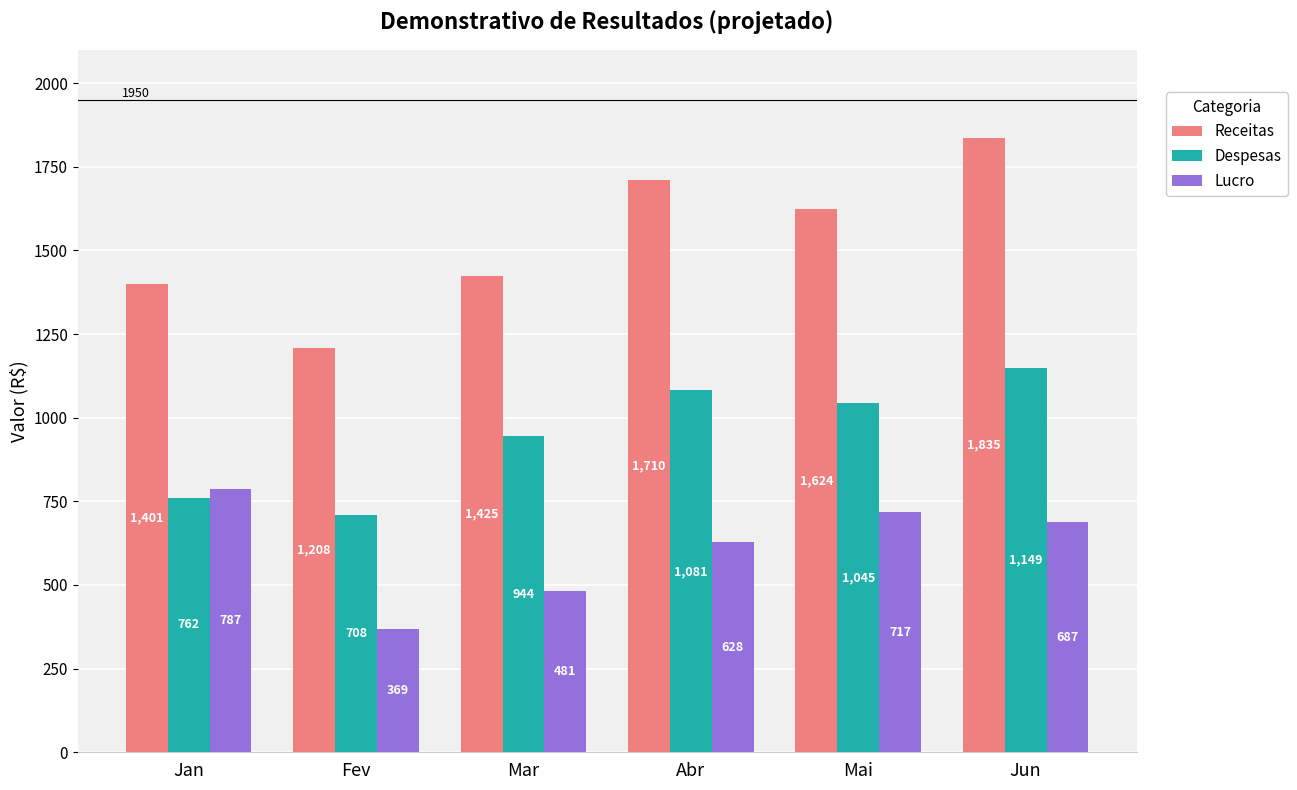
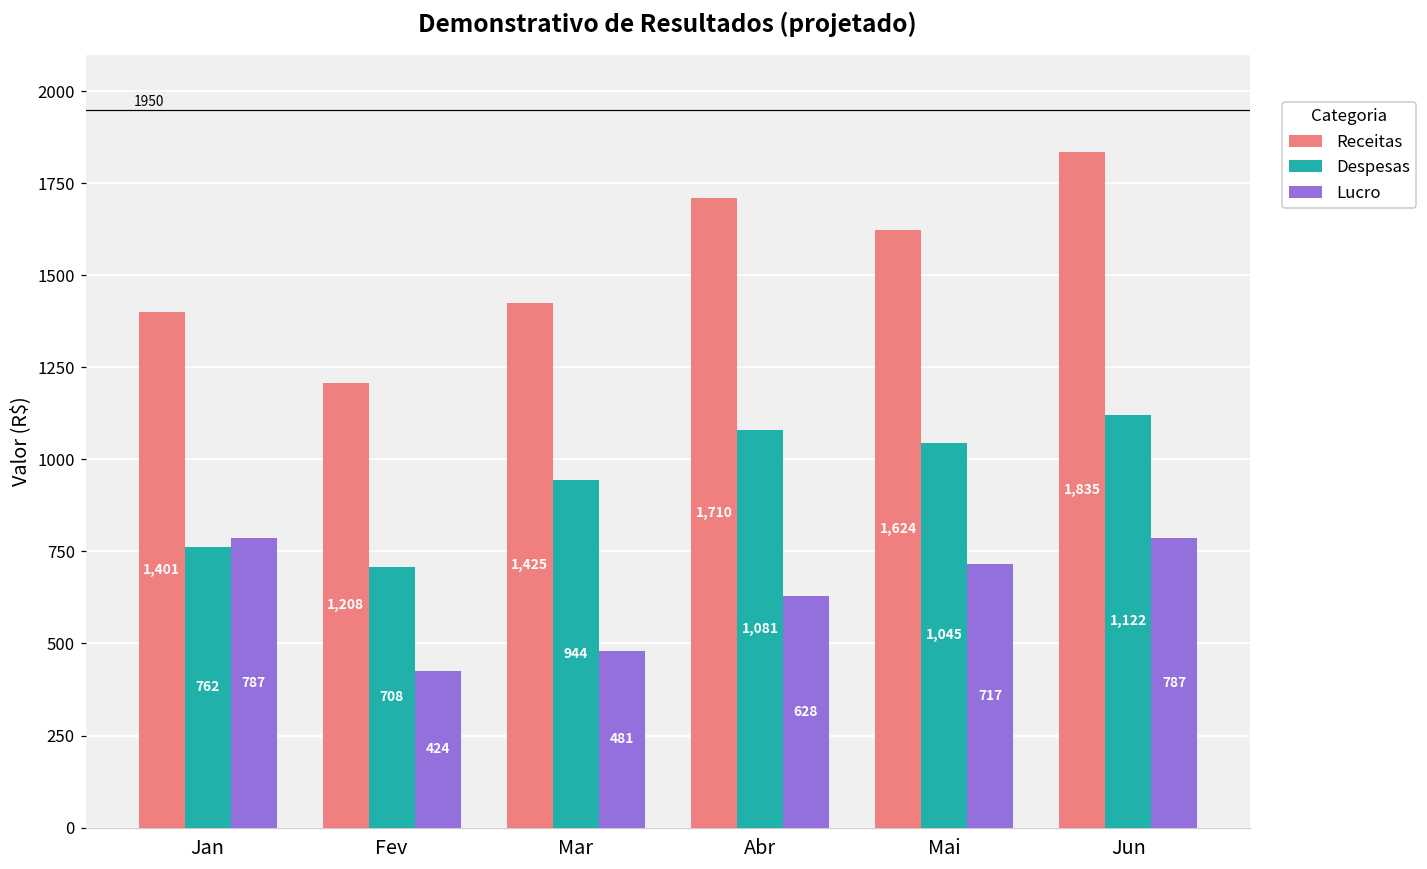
Lucro, Fev: 369 -> 424
Despesas, Jun: 1,149 -> 1,122
Lucro, Jun: 687 -> 787
